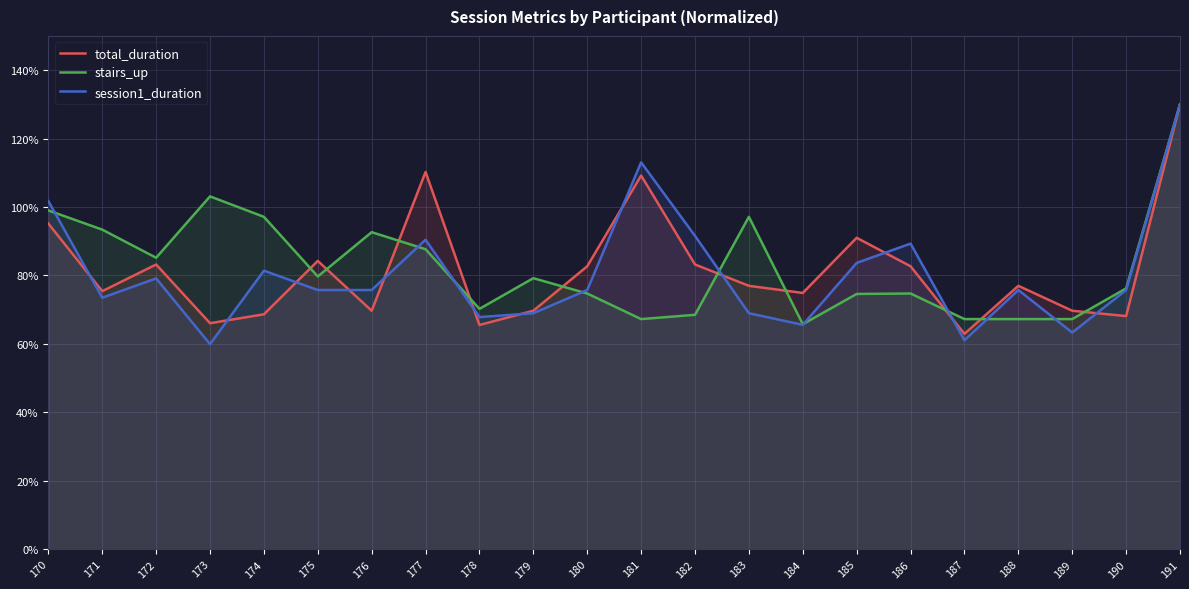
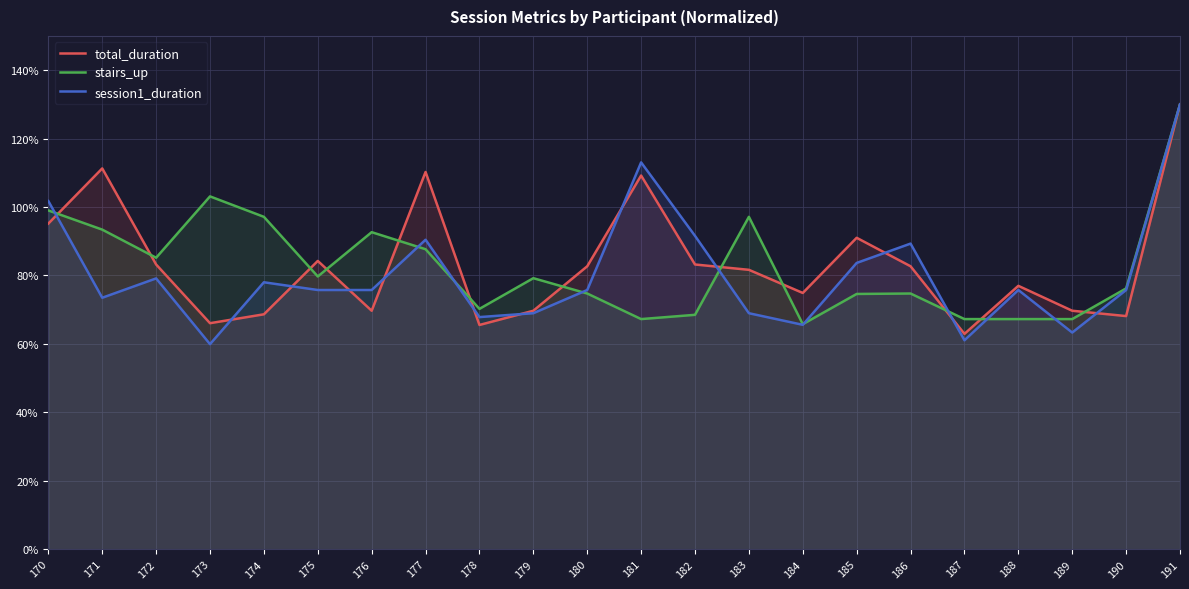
total_duration, 171: 75% -> 111%
session1_duration, 174: 81% -> 78%
total_duration, 183: 77% -> 82%
